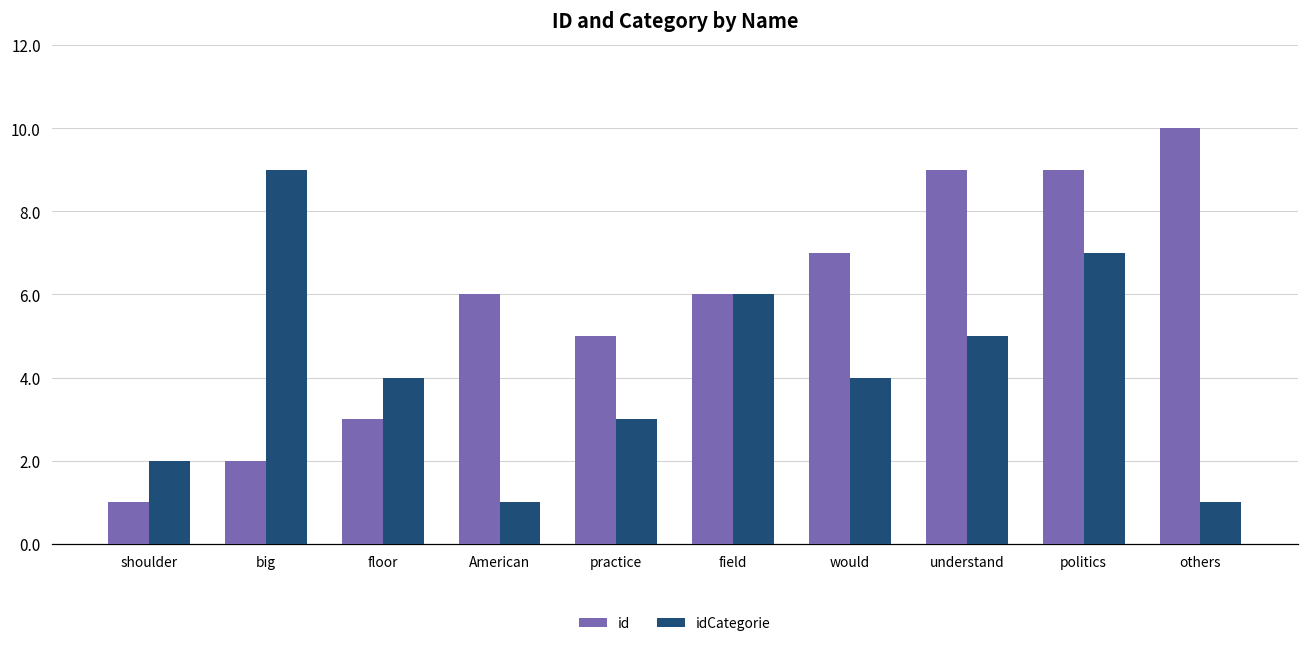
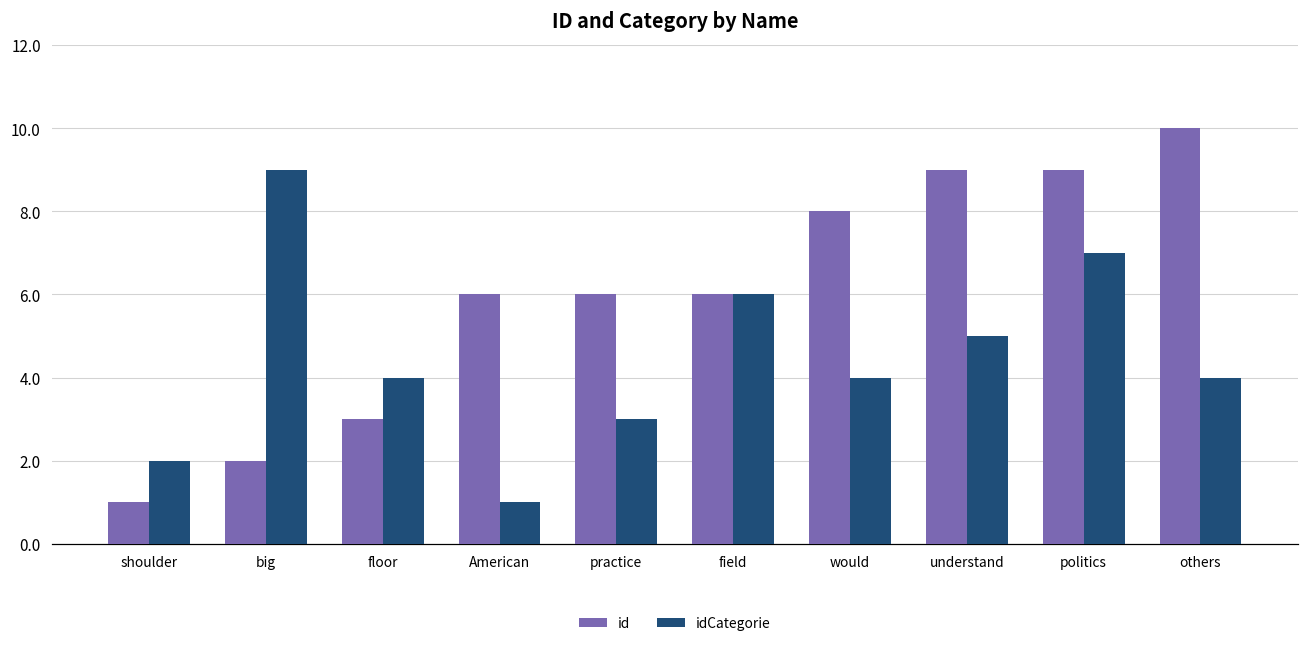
id, practice: 5 -> 6
id, would: 7 -> 8
idCategorie, others: 1 -> 4
